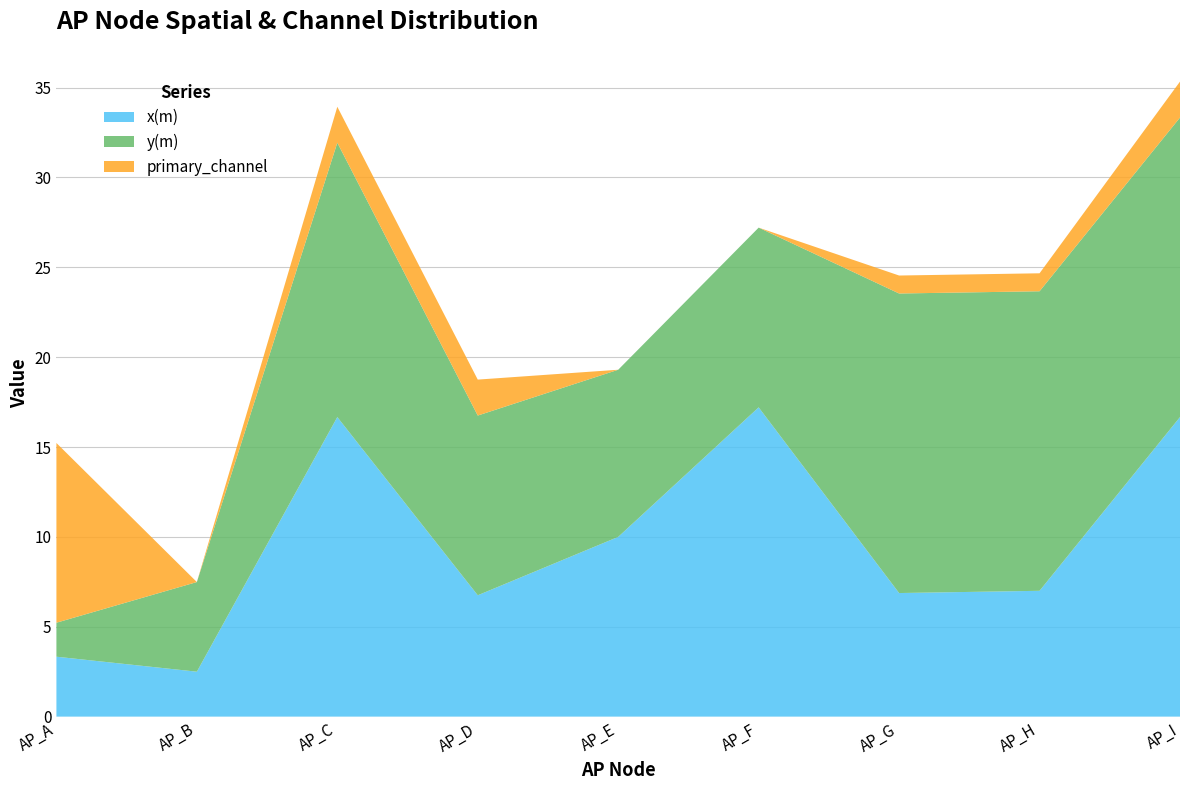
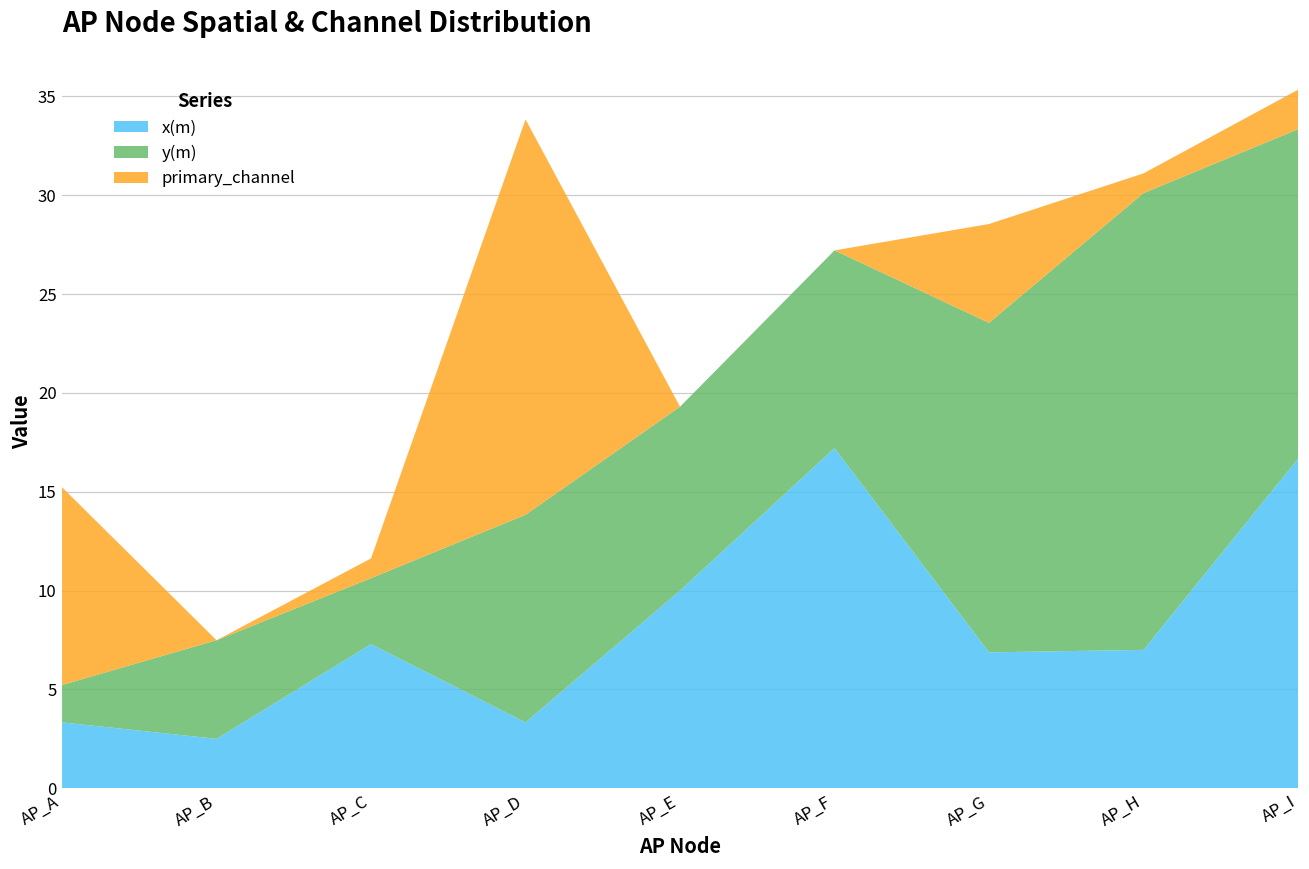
x(m), AP_C: 16.7 -> 7.3
y(m), AP_C: 15.3 -> 3.3
primary_channel, AP_C: 2 -> 1
x(m), AP_D: 6.8 -> 3.3
y(m), AP_D: 10.0 -> 10.5
primary_channel, AP_D: 2 -> 20
primary_channel, AP_G: 1 -> 5
y(m), AP_H: 16.7 -> 23.1
